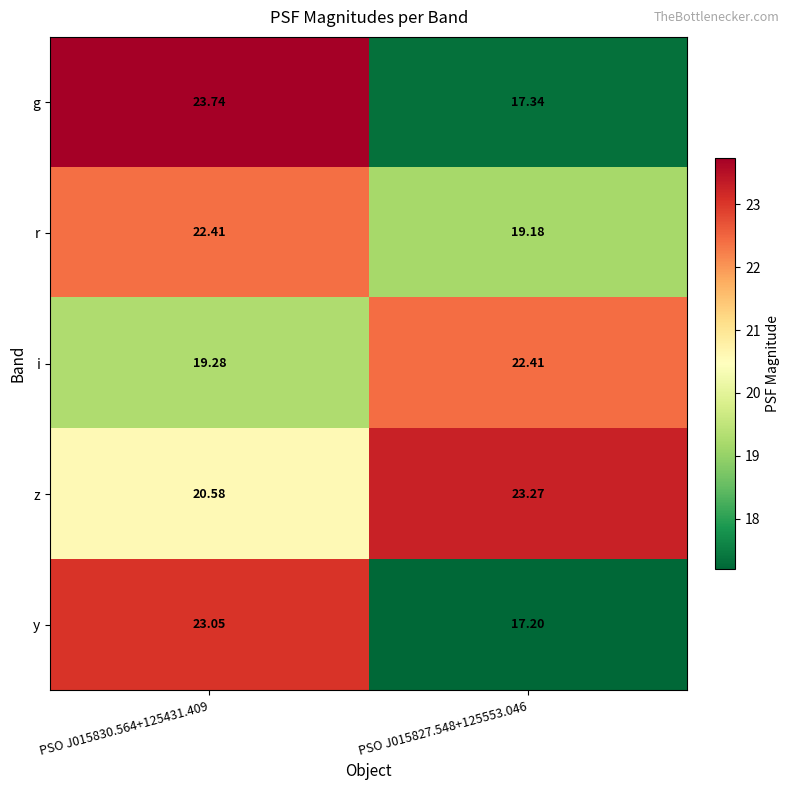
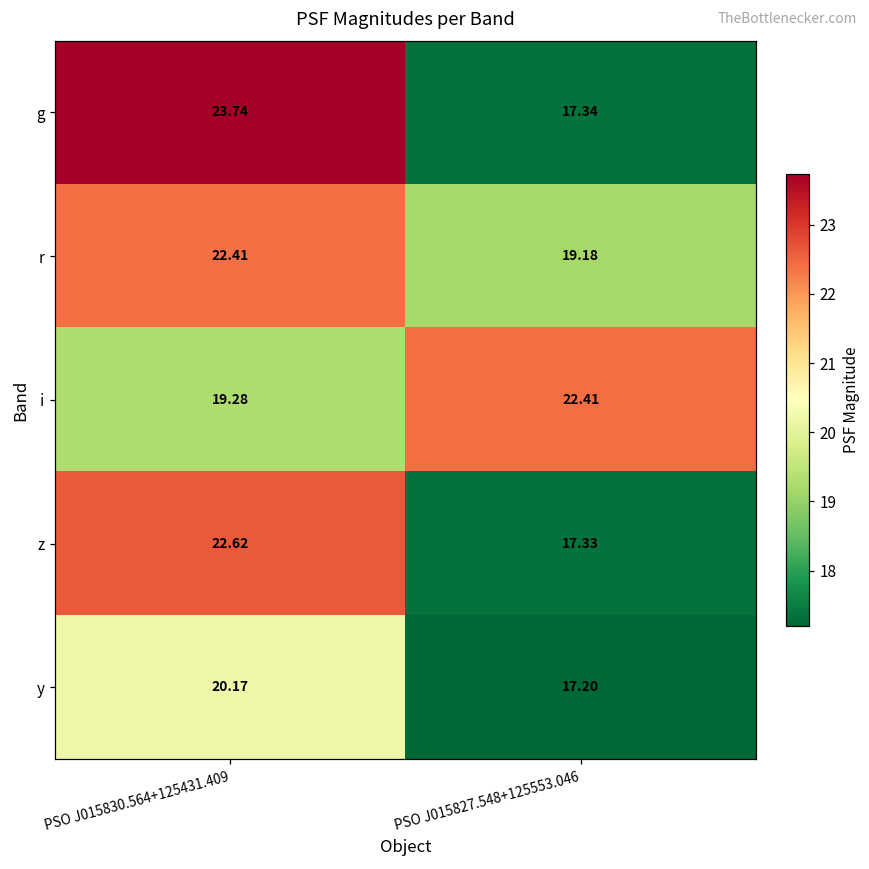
z, PSO J015830.564+125431.409: 20.58 -> 22.62
z, PSO J015827.548+125553.046: 23.27 -> 17.33
y, PSO J015830.564+125431.409: 23.05 -> 20.17
